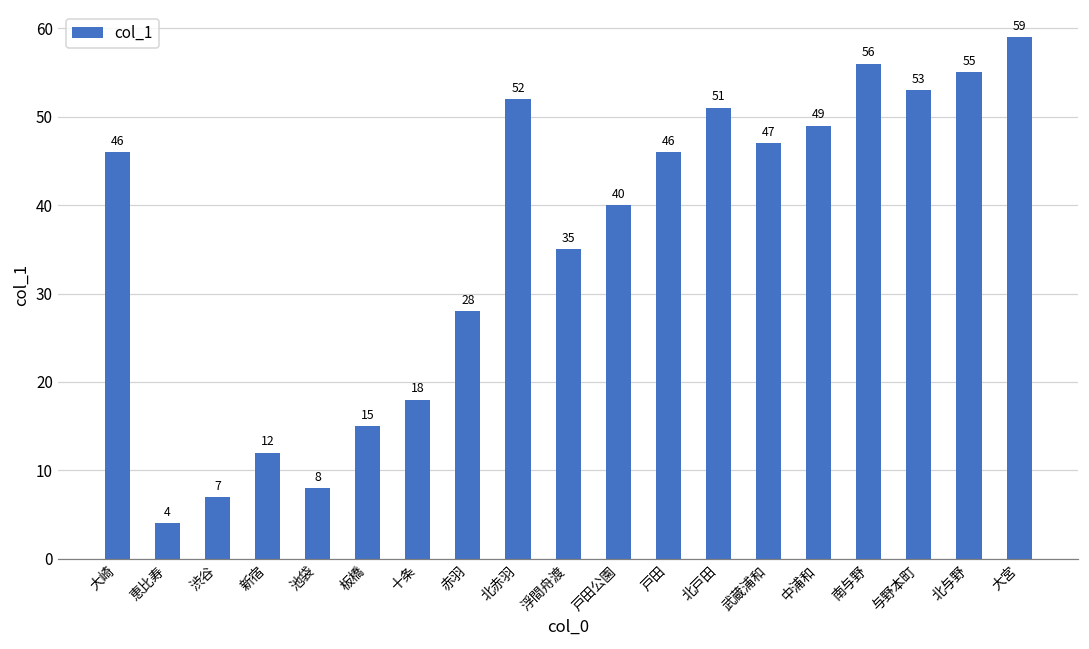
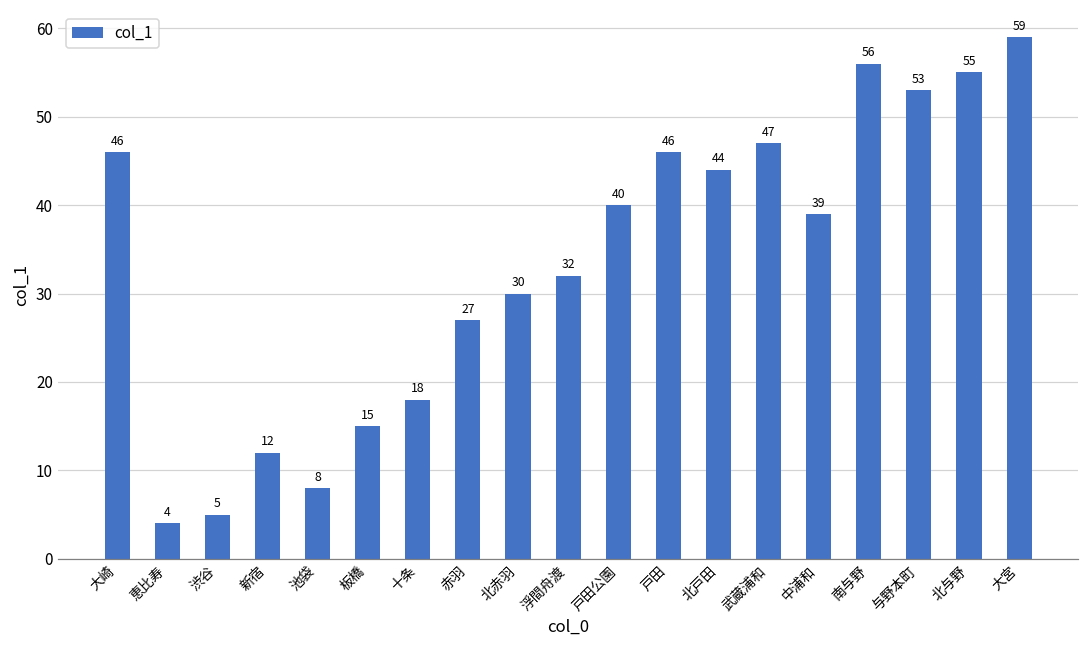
渋谷: 7 -> 5
赤羽: 28 -> 27
北赤羽: 52 -> 30
浮間舟渡: 35 -> 32
北戸田: 51 -> 44
中浦和: 49 -> 39
